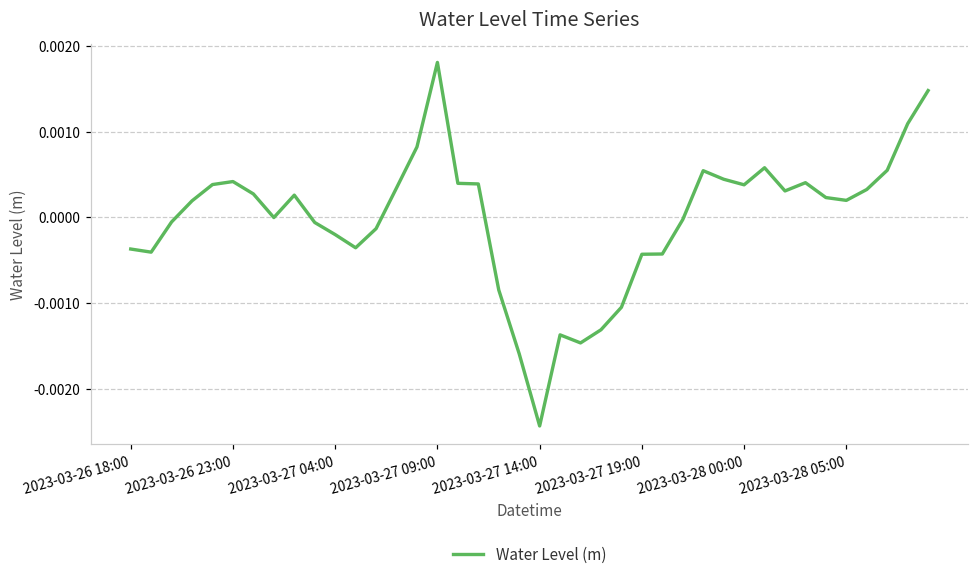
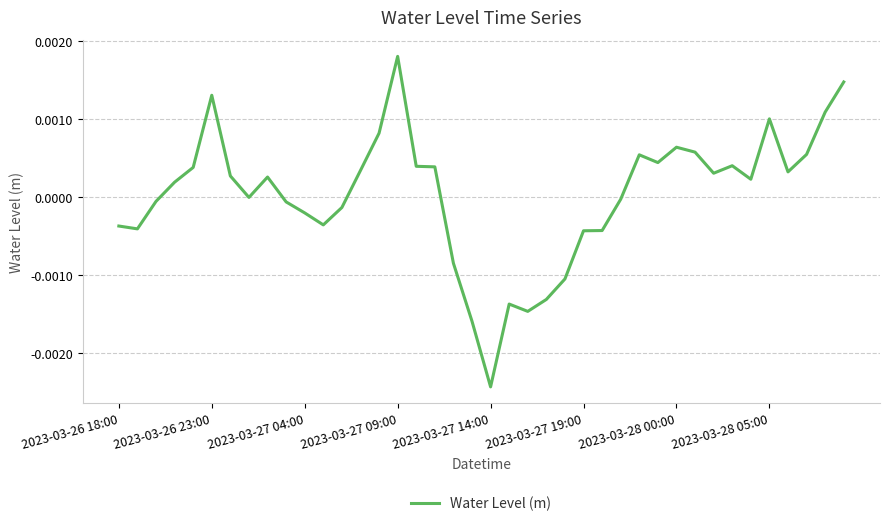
2023-03-26 23:00: 0.0004 -> 0.0013
2023-03-28 00:00: 0.0004 -> 0.0006
2023-03-28 05:00: 0.0002 -> 0.0010
